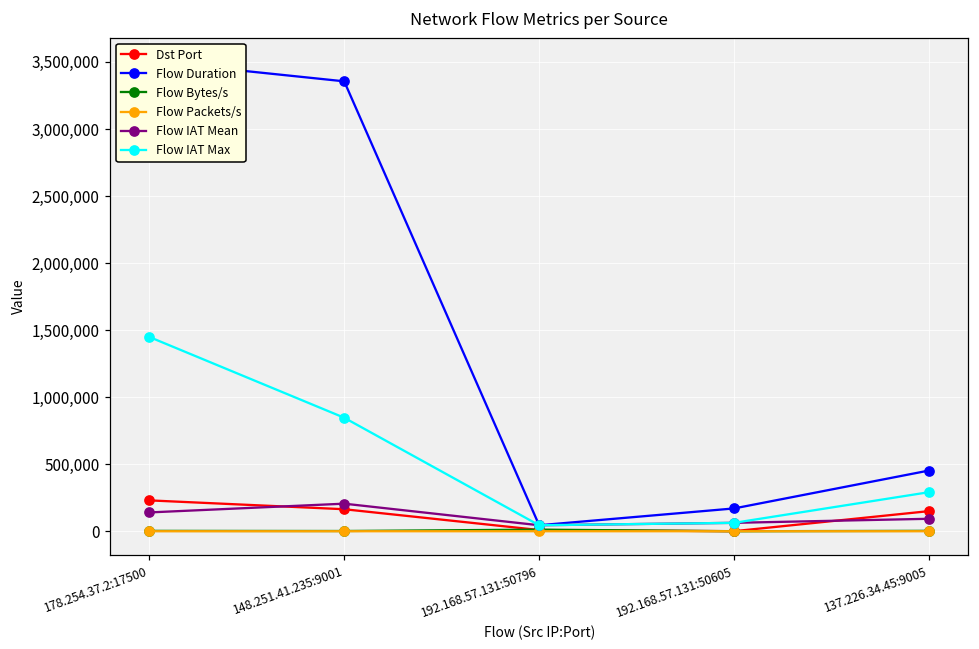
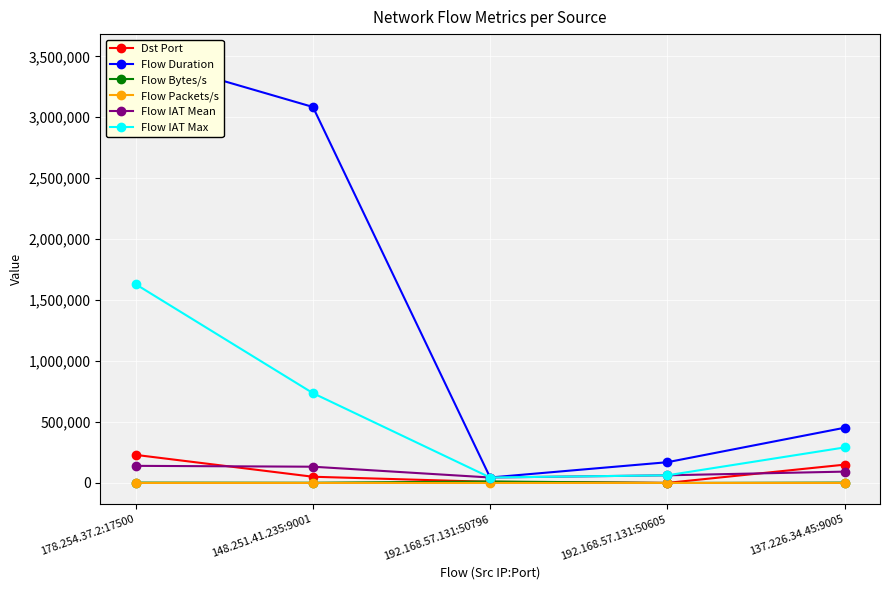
Flow IAT Max, 178.254.37.2:17500: 1,450,000 -> 1,630,000
Dst Port, 148.251.41.235:9001: 160,000 -> 50,000
Flow Duration, 148.251.41.235:9001: 3,360,000 -> 3,080,000
Flow IAT Mean, 148.251.41.235:9001: 210,000 -> 130,000
Flow IAT Max, 148.251.41.235:9001: 850,000 -> 740,000
